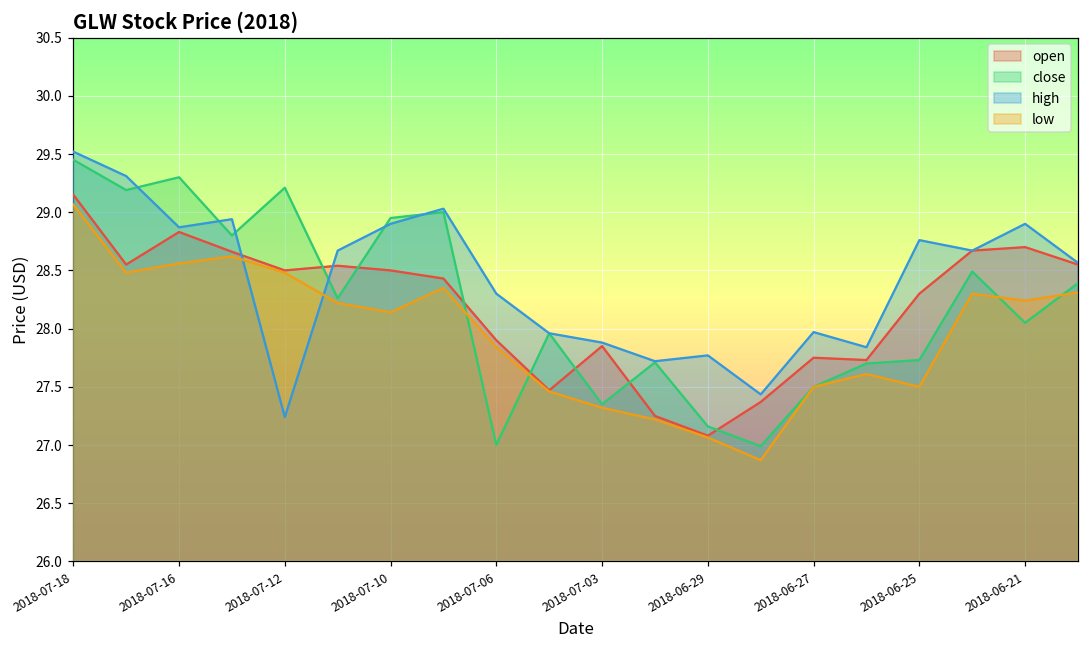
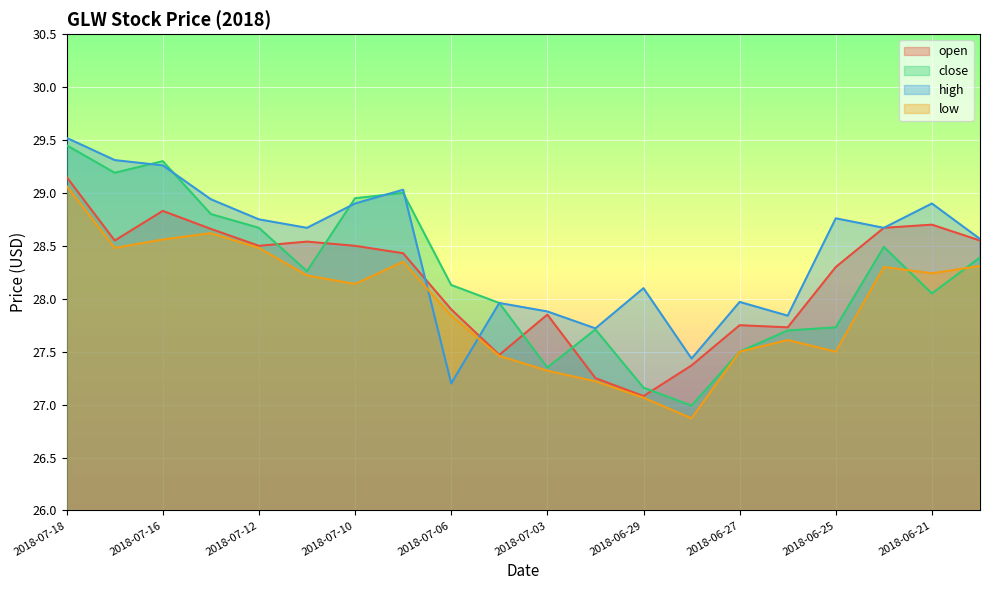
high, 2018-07-16: 28.87 -> 29.26
close, 2018-07-12: 29.21 -> 28.67
high, 2018-07-12: 27.24 -> 28.75
close, 2018-07-06: 27.00 -> 28.13
high, 2018-07-06: 28.3 -> 27.2
high, 2018-06-29: 27.77 -> 28.10
